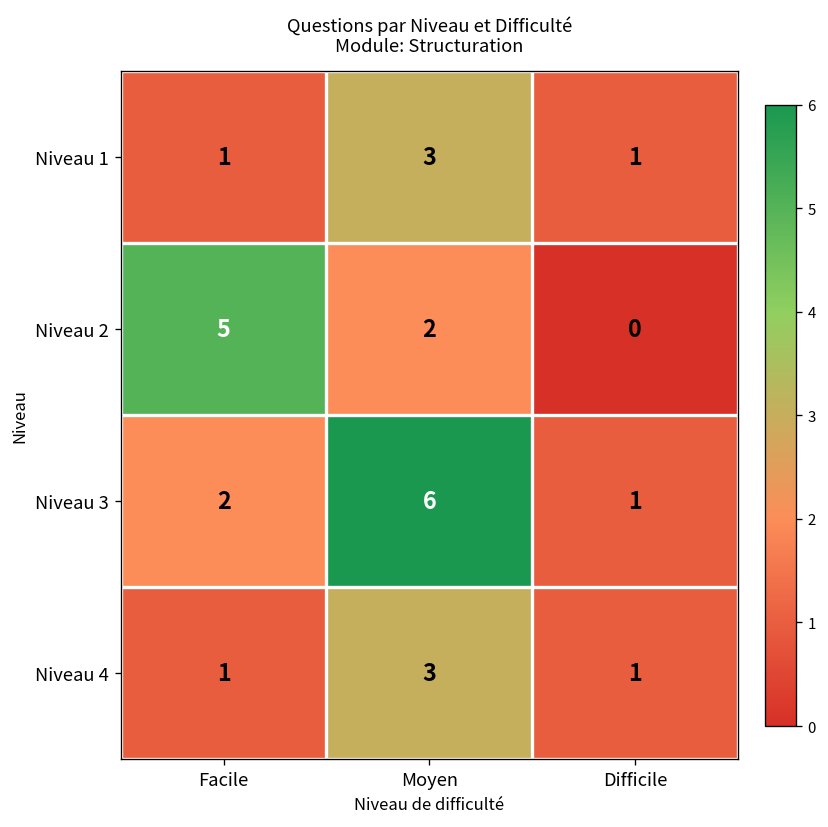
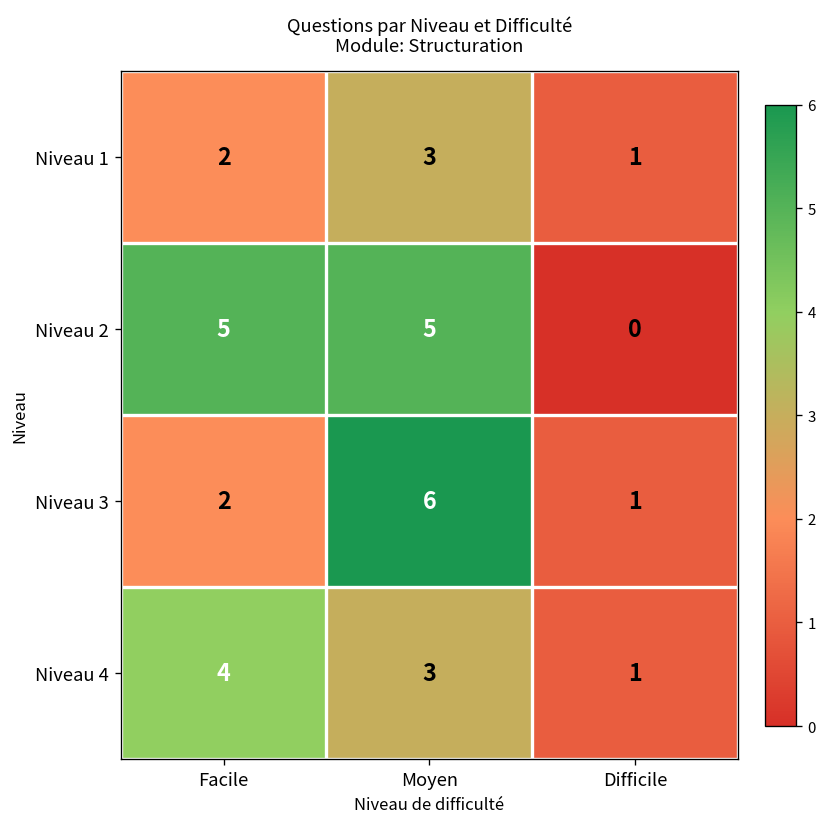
Niveau 1, Facile: 1 -> 2
Niveau 2, Moyen: 2 -> 5
Niveau 4, Facile: 1 -> 4
